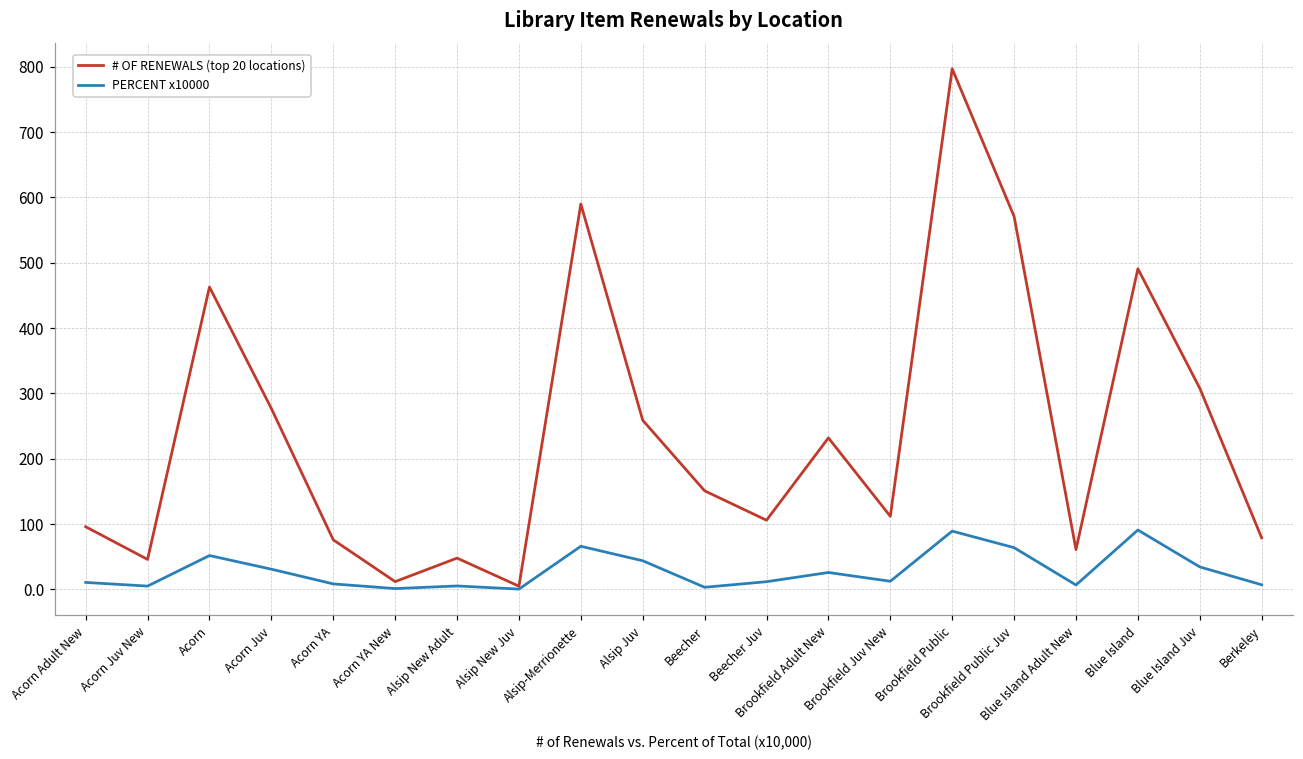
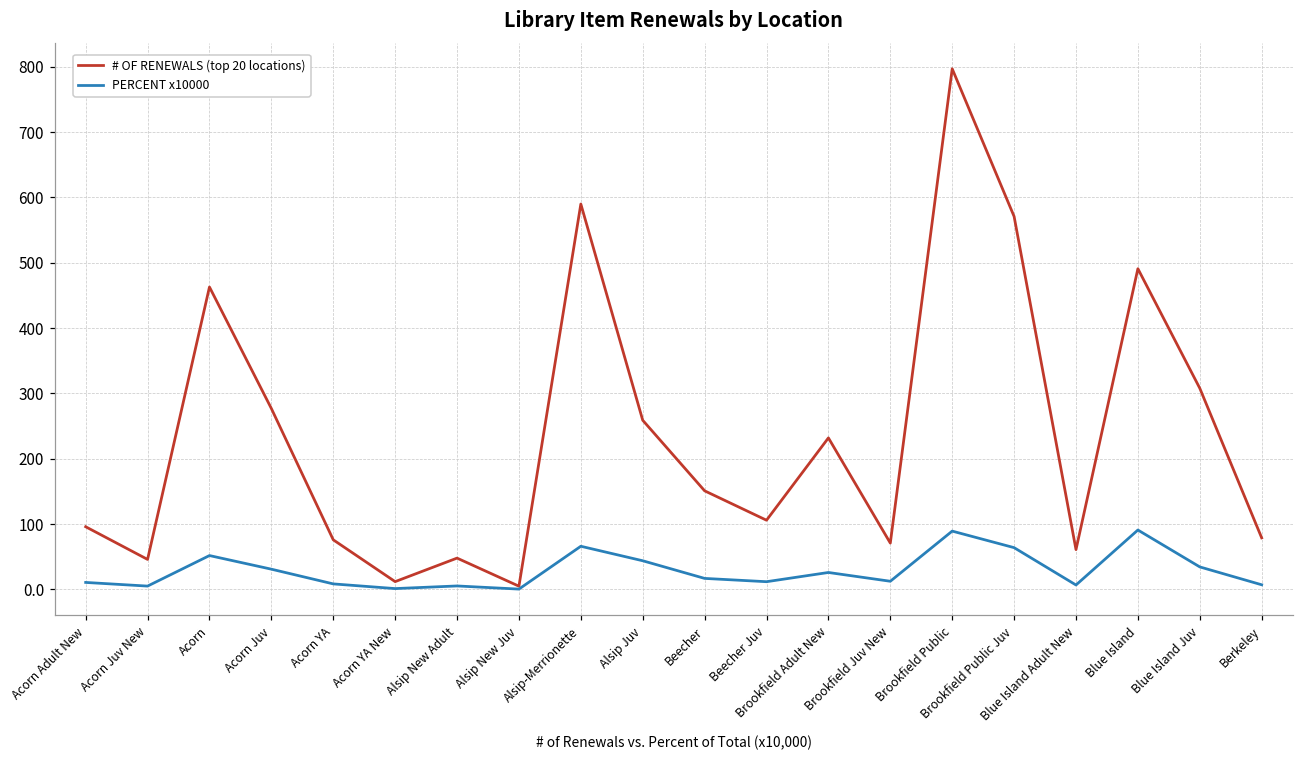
PERCENT x10000, Beecher: 0 -> 20
# OF RENEWALS (top 20 locations), Brookfield Juv New: 110 -> 70
